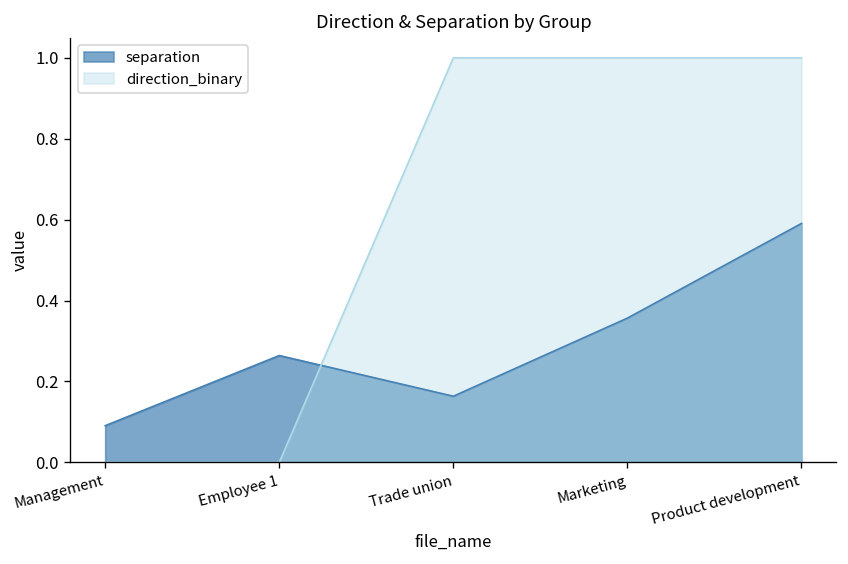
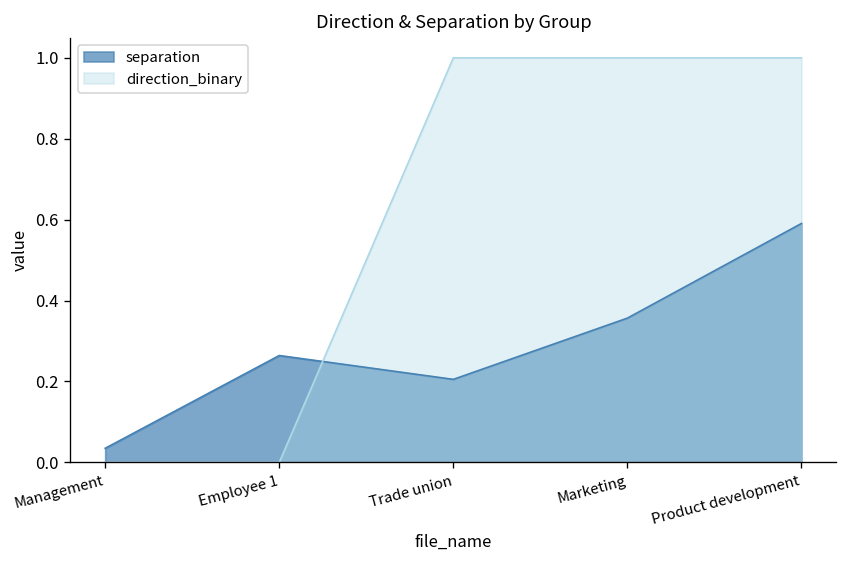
separation, Management: 0.09 -> 0.03
separation, Trade union: 0.16 -> 0.21
